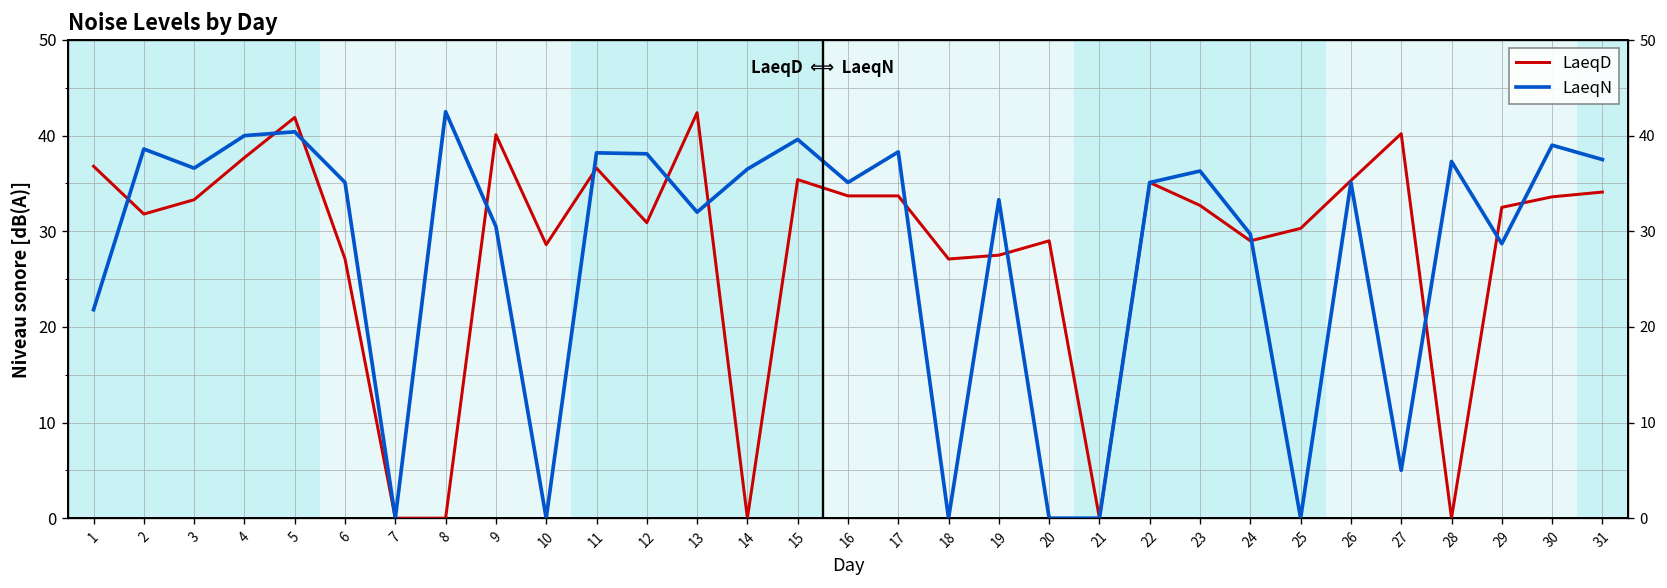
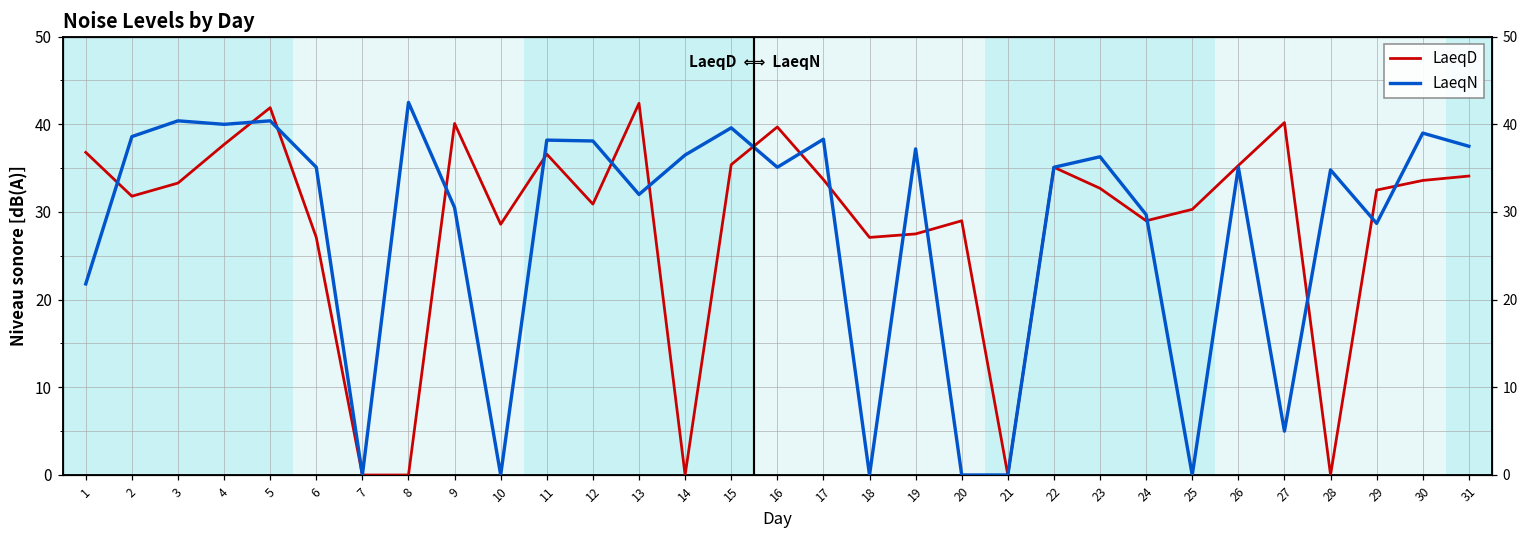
LaeqN, 3: 37 -> 40
LaeqD, 16: 34 -> 40
LaeqN, 19: 33 -> 37
LaeqN, 28: 37 -> 35
